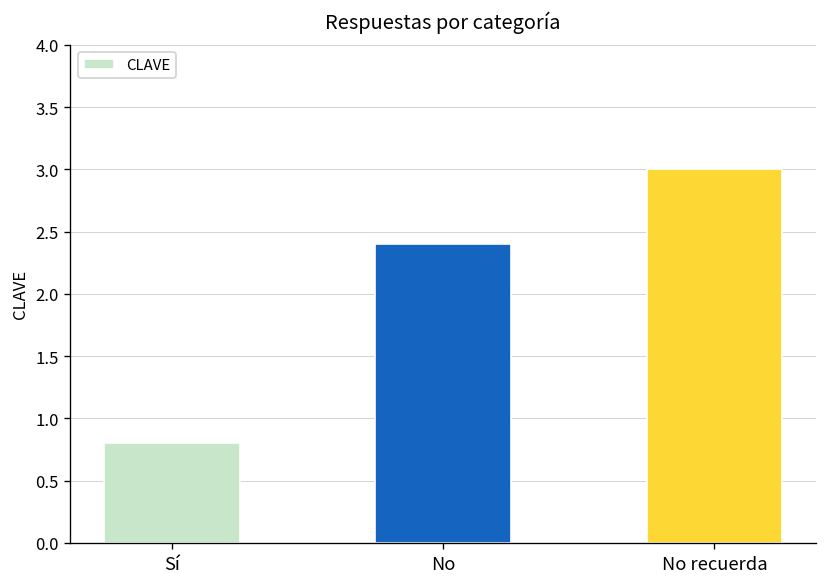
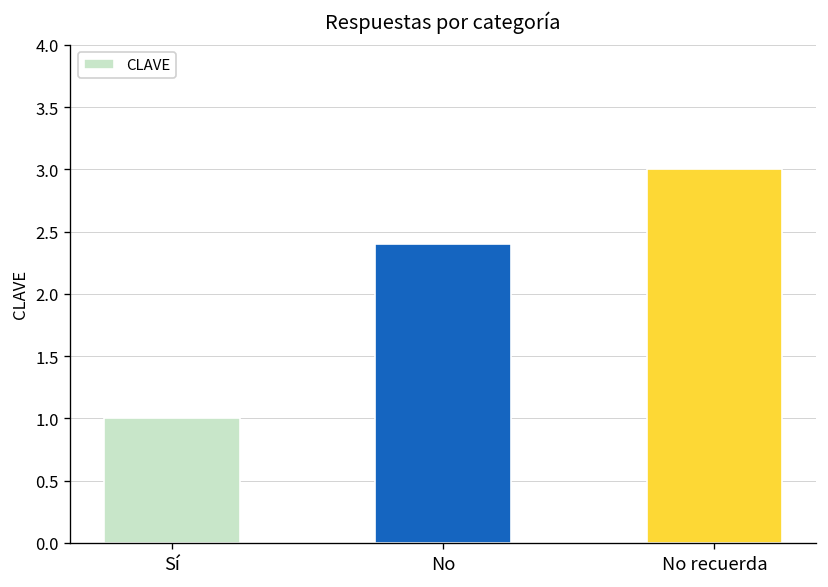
Sí: 0.8 -> 1.0
